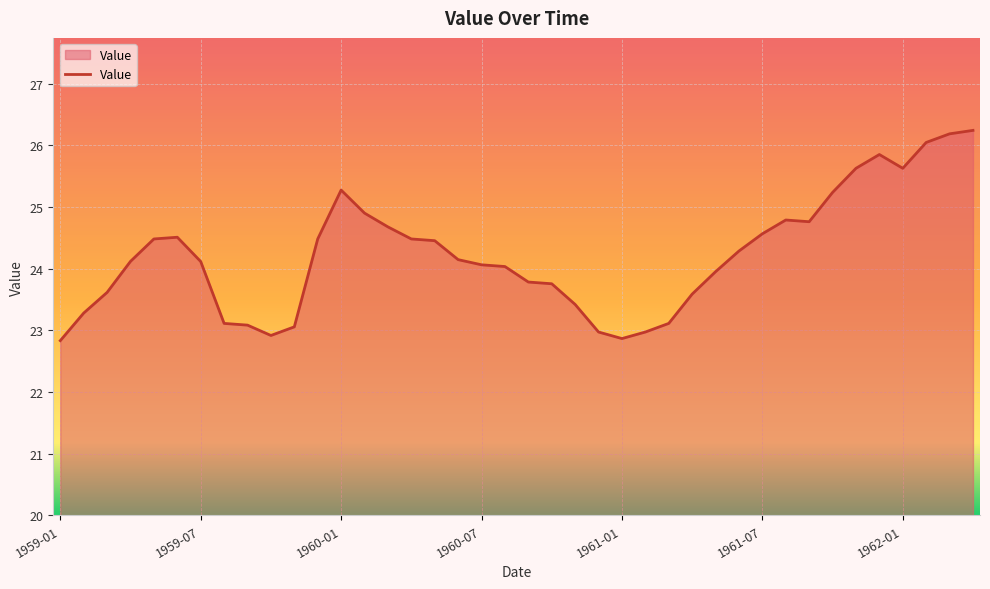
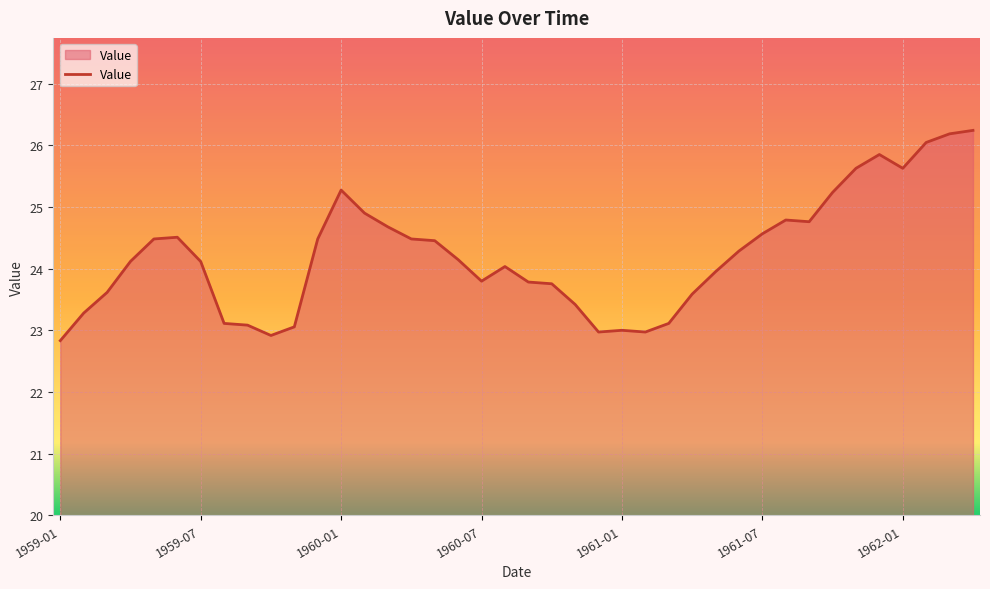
1960-07: 24.1 -> 23.8
1961-01: 22.9 -> 23.0
